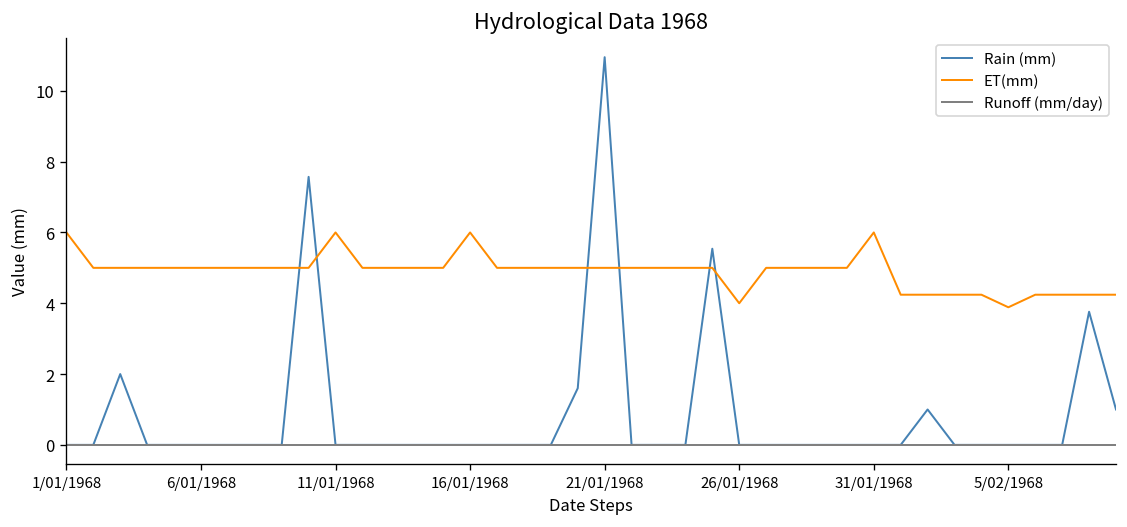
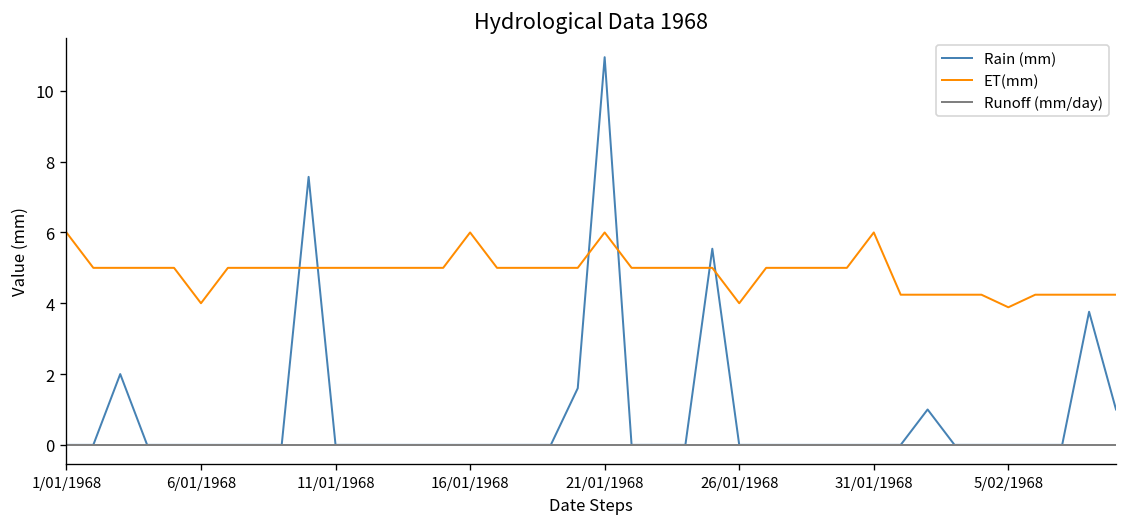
ET(mm), 6/01/1968: 5 -> 4
ET(mm), 11/01/1968: 6 -> 5
ET(mm), 21/01/1968: 5 -> 6
